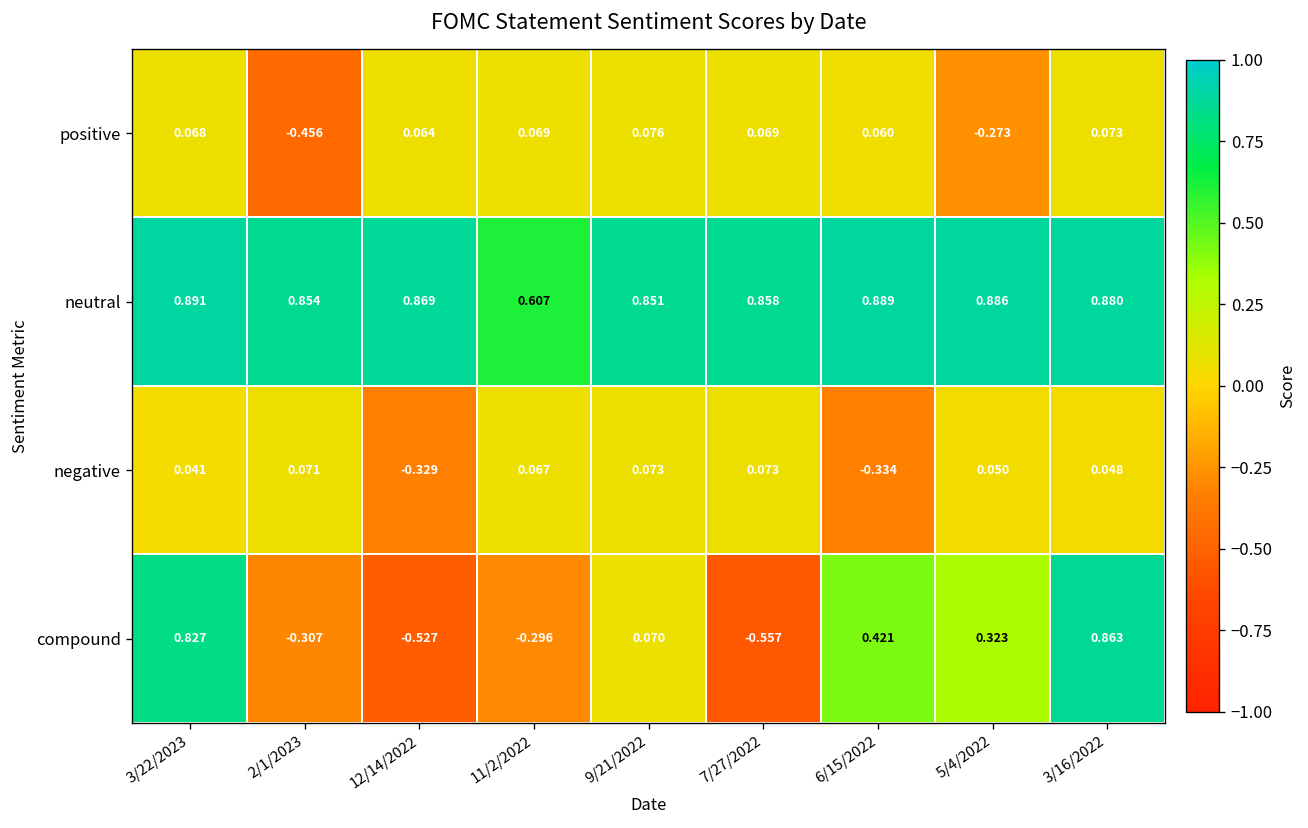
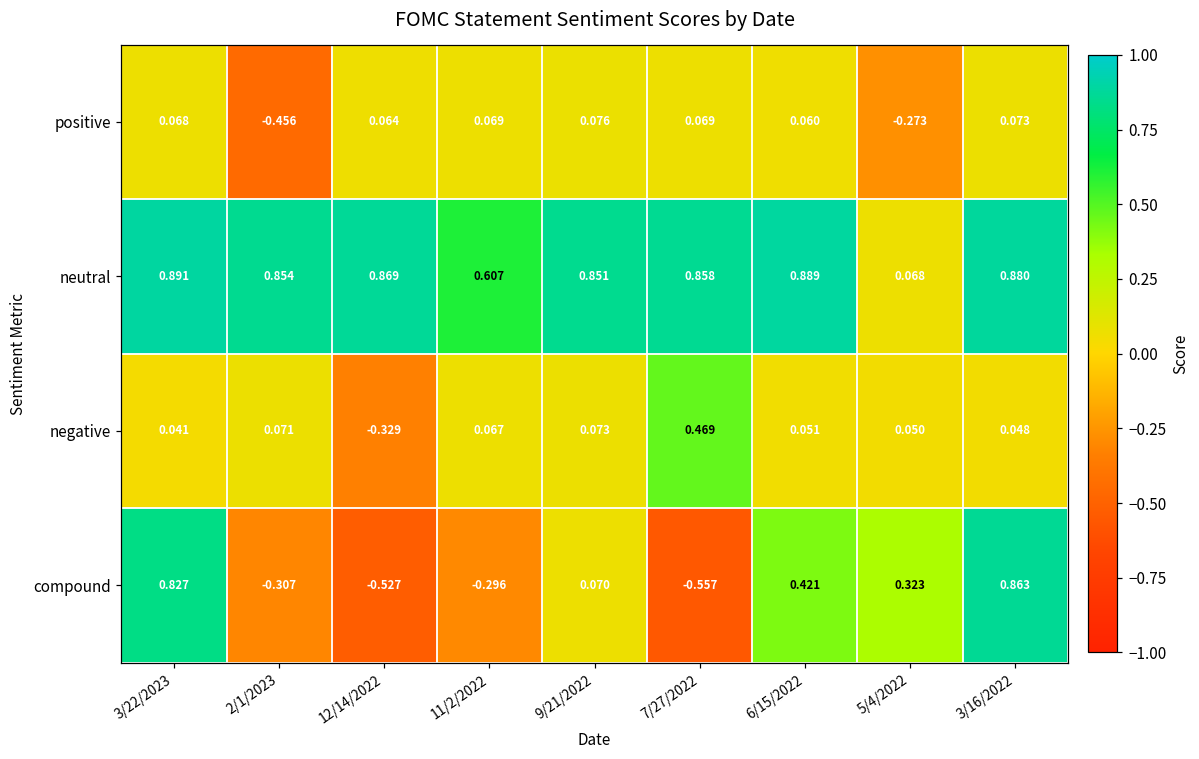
neutral, 5/4/2022: 0.886 -> 0.068
negative, 7/27/2022: 0.073 -> 0.469
negative, 6/15/2022: -0.334 -> 0.051
